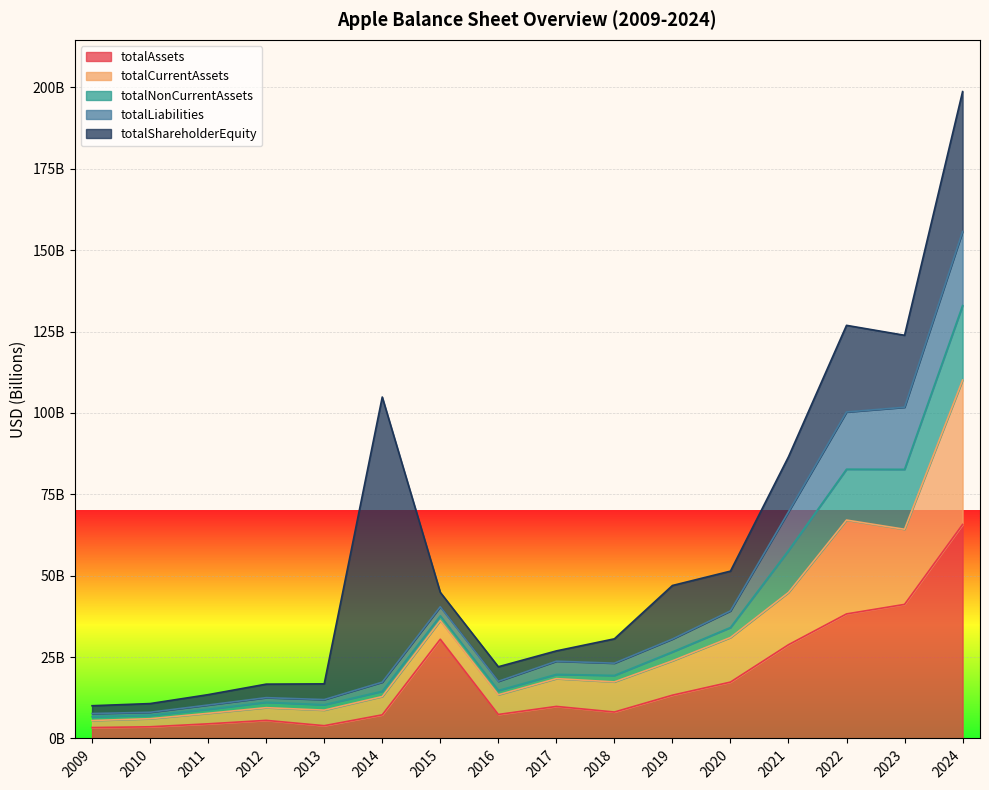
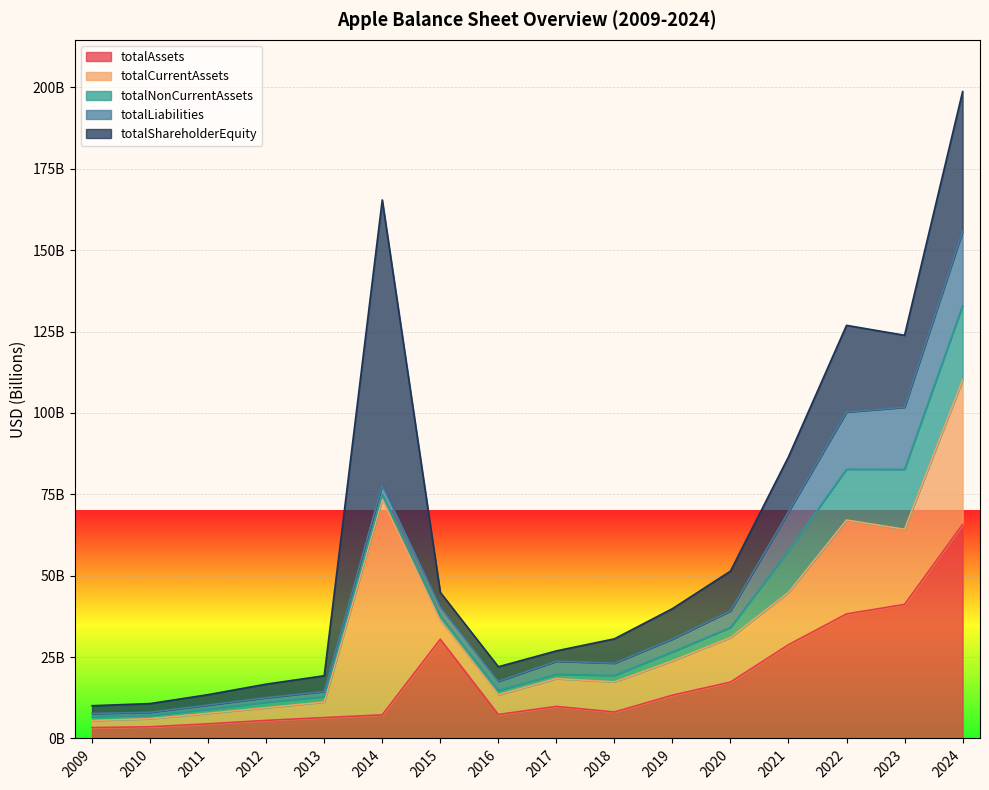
totalAssets, 2013: 4000000000 -> 6000000000
totalCurrentAssets, 2014: 6000000000 -> 66000000000
totalShareholderEquity, 2019: 16000000000 -> 9000000000
